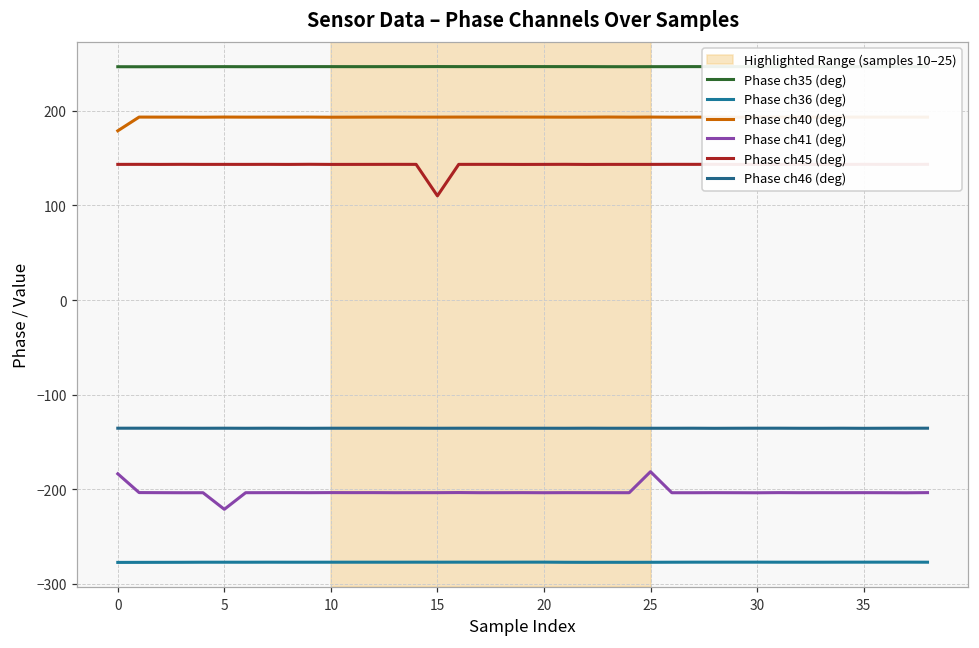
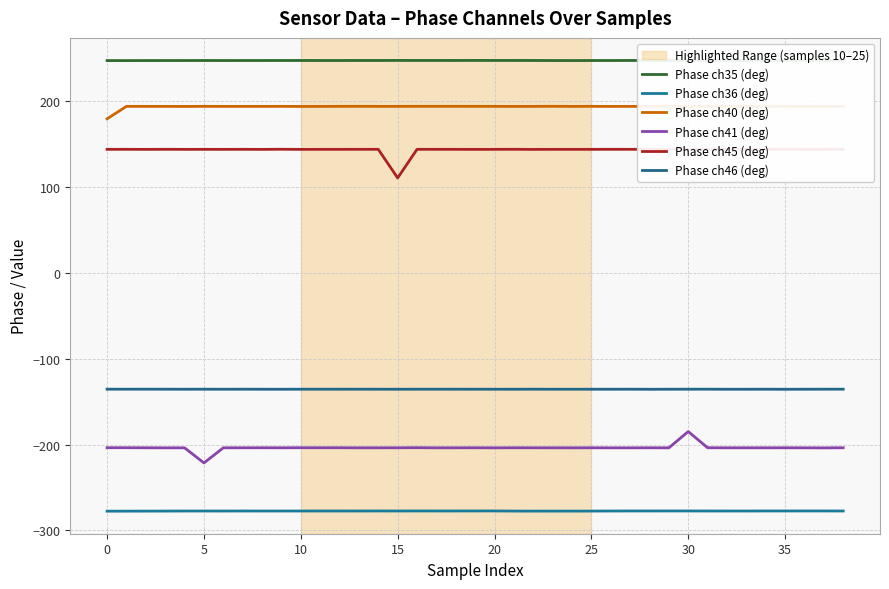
Phase ch41 (deg), 0: -180 -> -200
Phase ch41 (deg), 25: -180 -> -200
Phase ch41 (deg), 30: -200 -> -180
